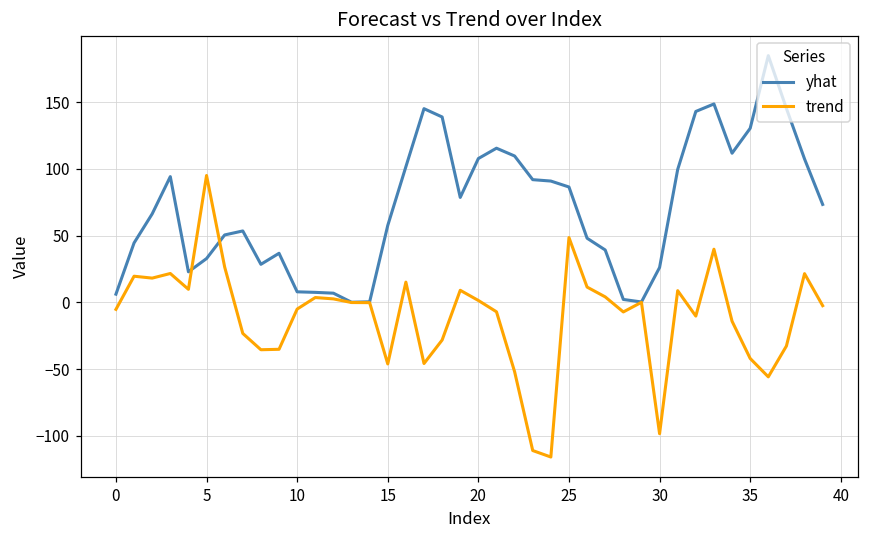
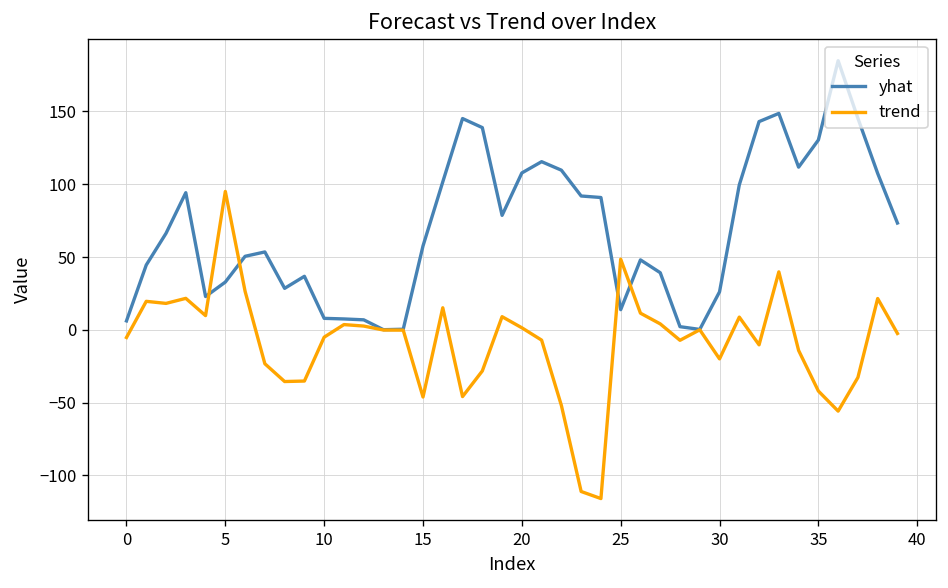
yhat, 25: 86 -> 14
trend, 30: -98 -> -20
